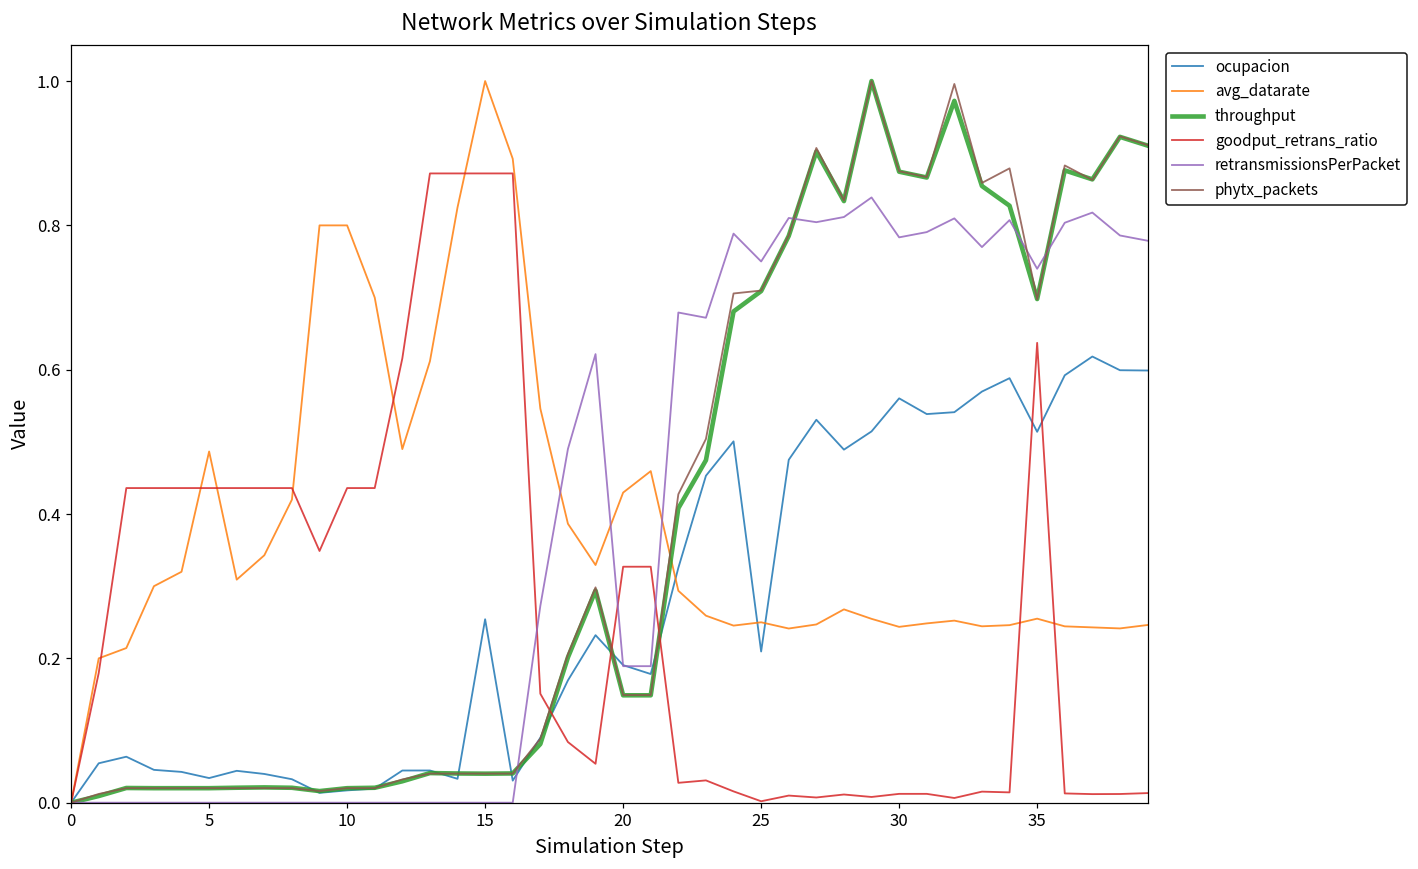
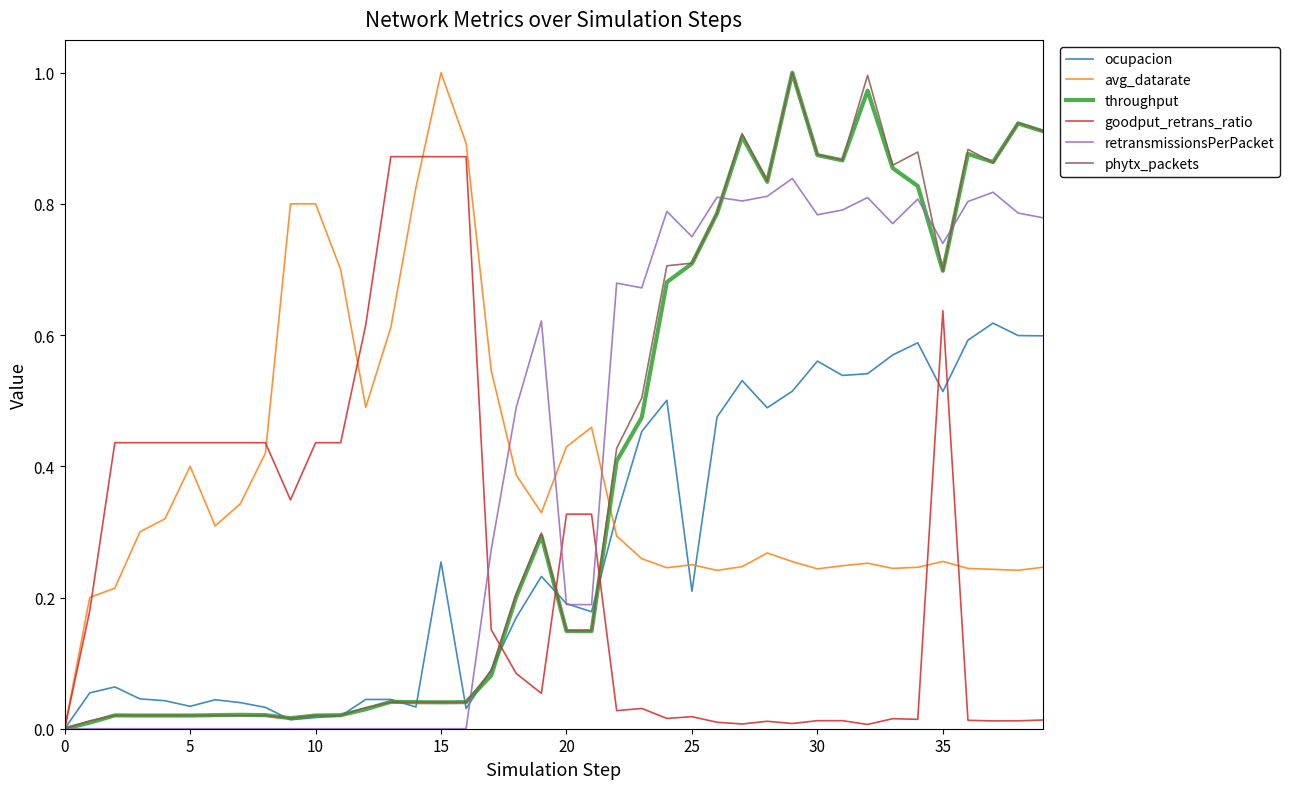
avg_datarate, 5: 0.49 -> 0.40
goodput_retrans_ratio, 25: 0.00 -> 0.02
